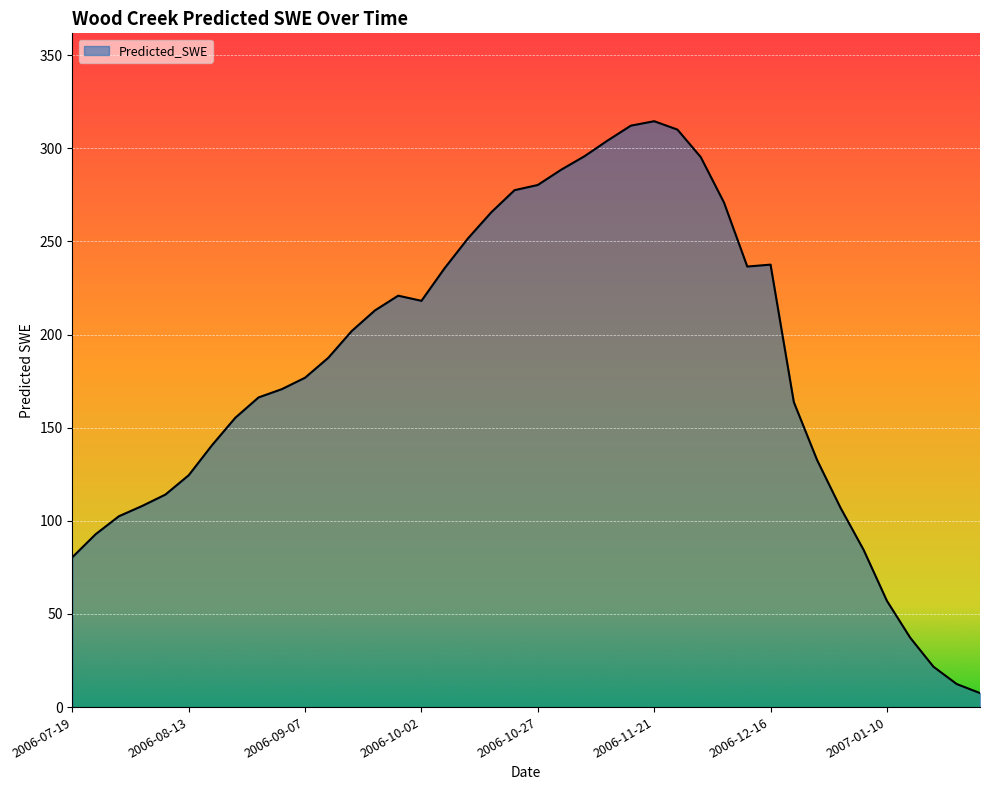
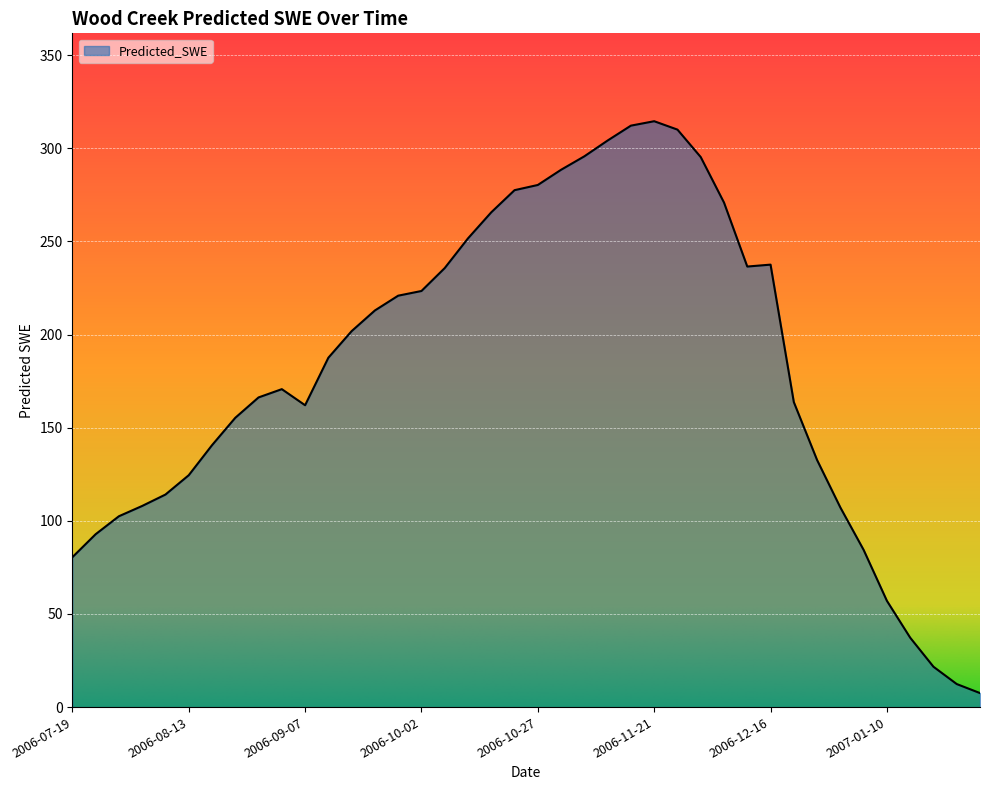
2006-09-07: 177 -> 162
2006-10-02: 218 -> 223
